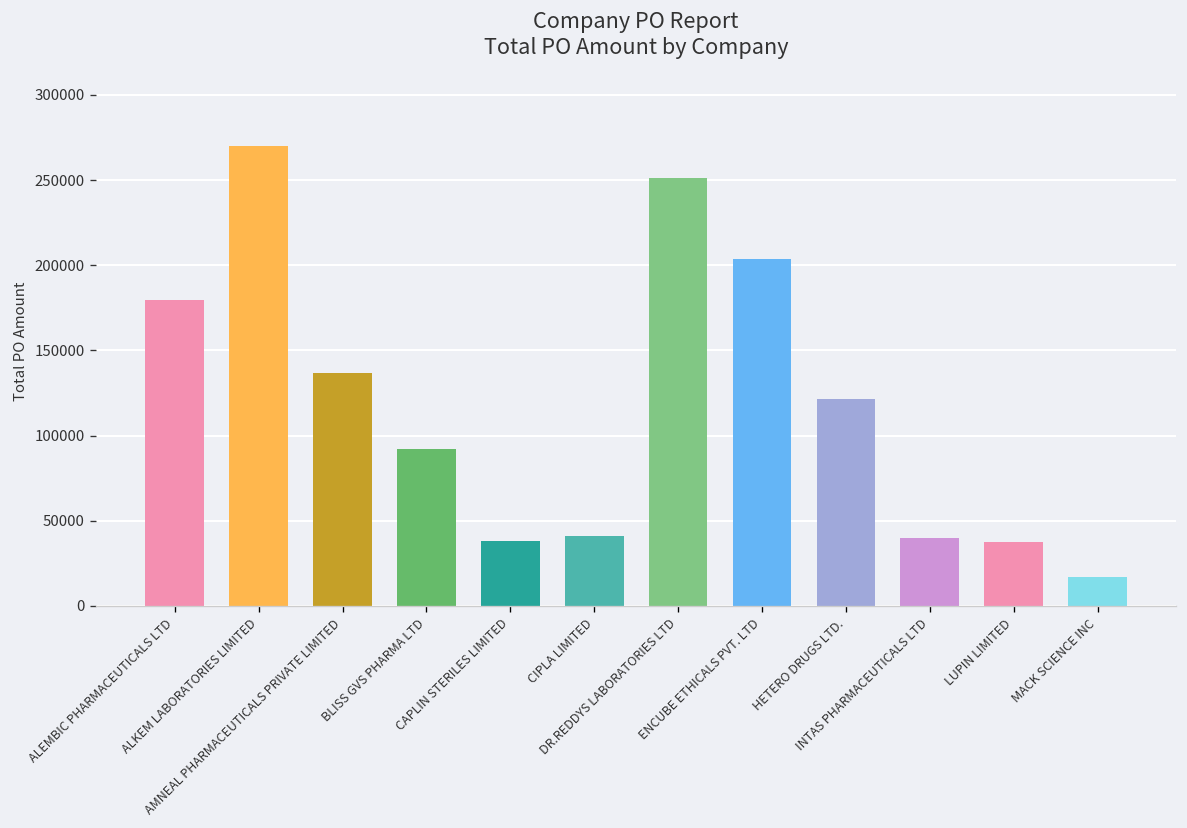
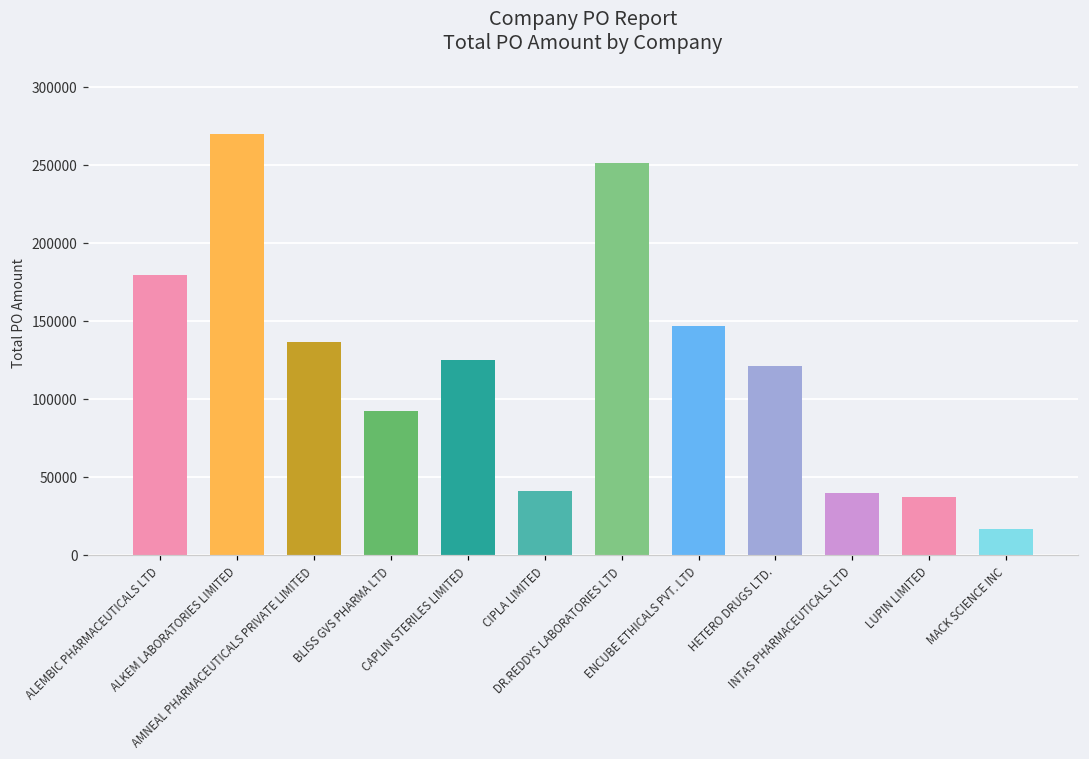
CAPLIN STERILES LIMITED: 38000 -> 125000
ENCUBE ETHICALS PVT. LTD: 203000 -> 147000
